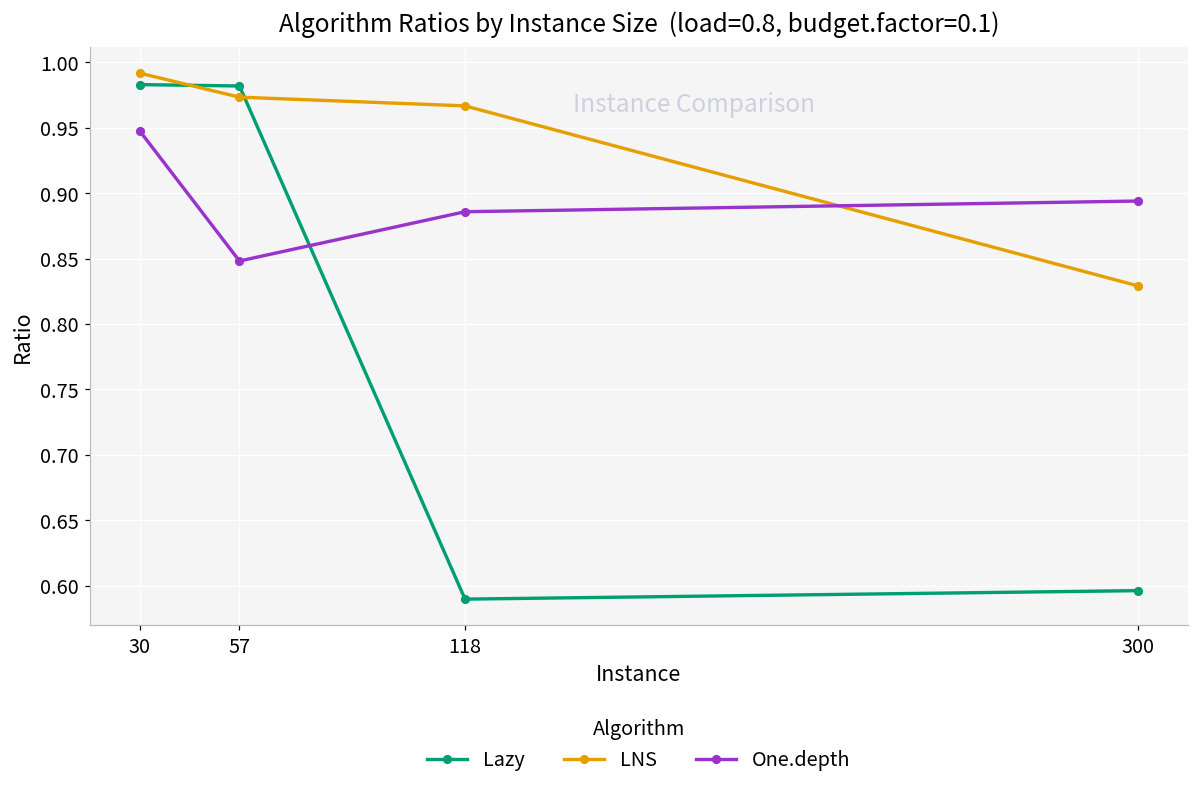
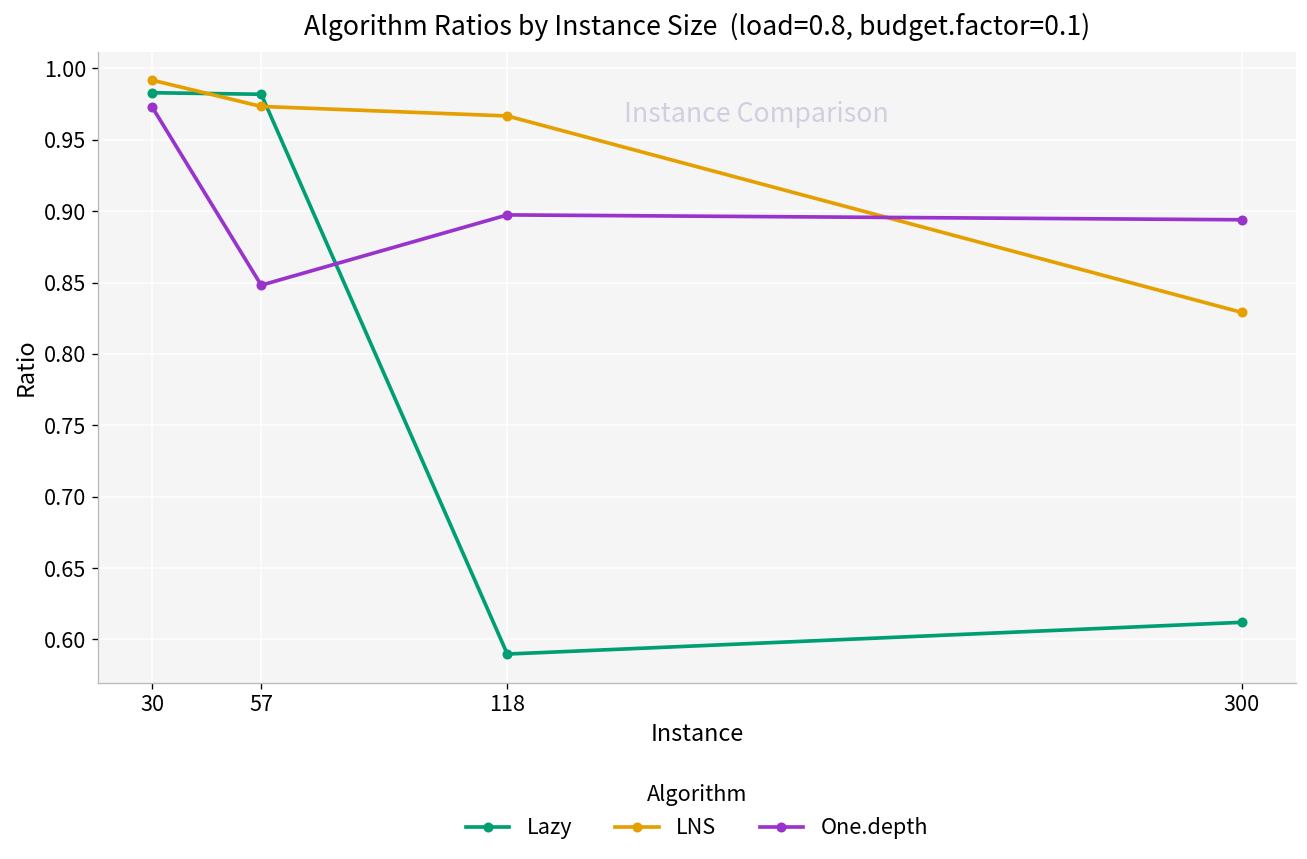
One.depth, 30: 0.948 -> 0.973
One.depth, 118: 0.886 -> 0.897
Lazy, 300: 0.596 -> 0.612
